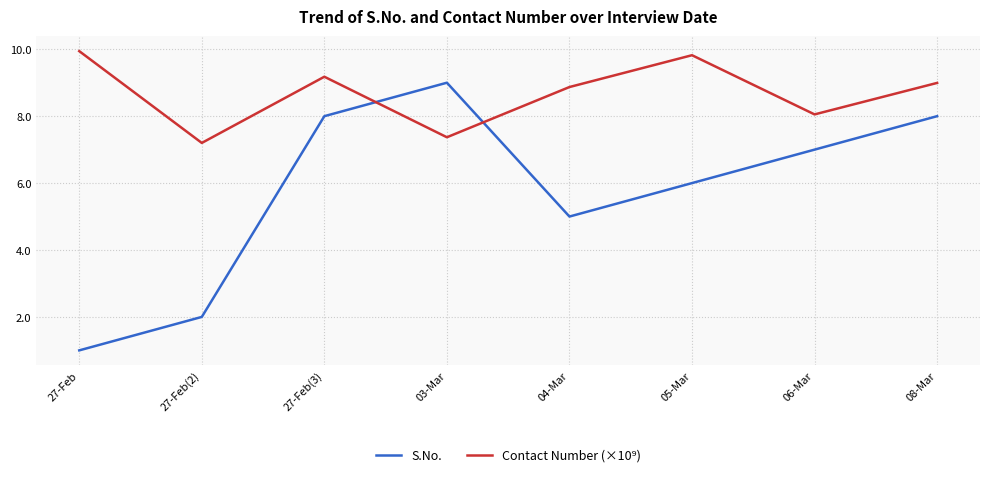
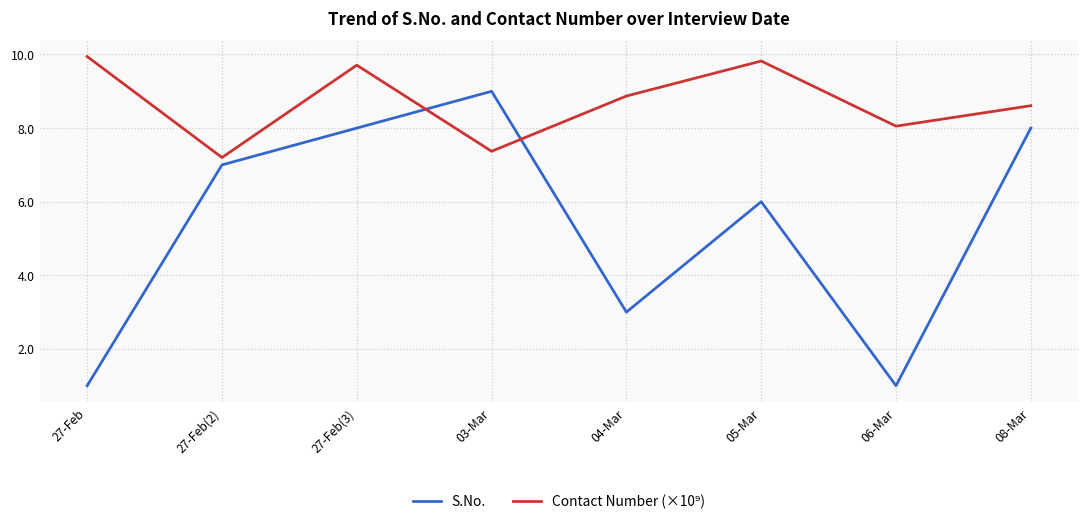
S.No., 27-Feb(2): 2 -> 7
Contact Number (×10⁹), 27-Feb(3): 9.2 -> 9.7
S.No., 04-Mar: 5 -> 3
S.No., 06-Mar: 7 -> 1
Contact Number (×10⁹), 08-Mar: 9.0 -> 8.6
